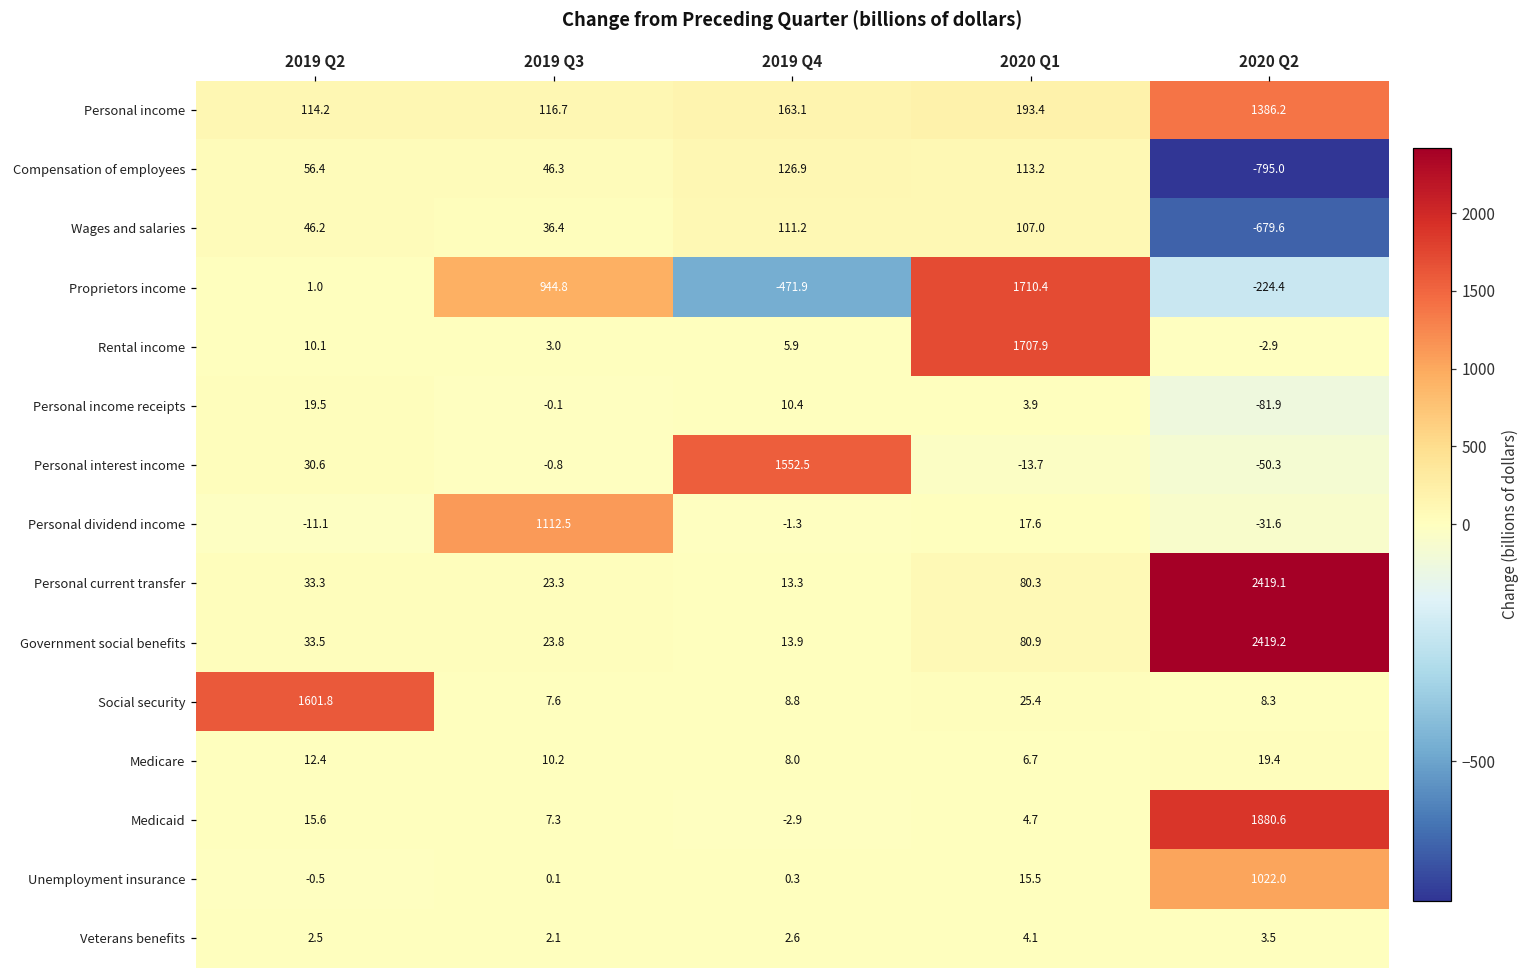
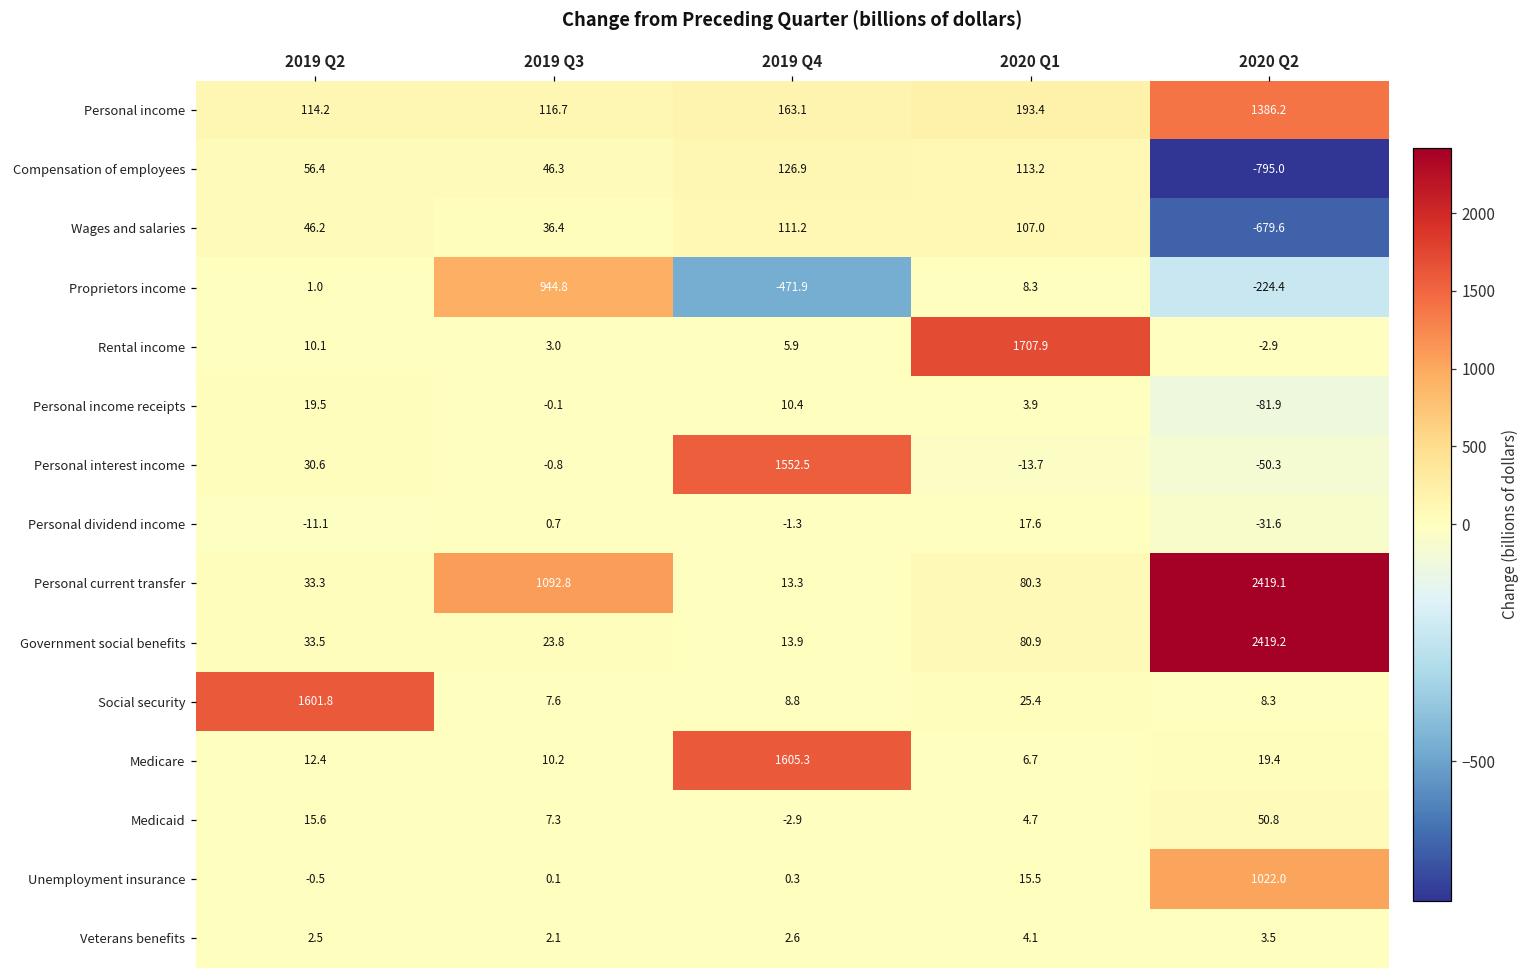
Proprietors income, 2020 Q1: 1710.4 -> 8.3
Personal dividend income, 2019 Q3: 1112.5 -> 0.7
Personal current transfer, 2019 Q3: 23.3 -> 1092.8
Medicare, 2019 Q4: 8.0 -> 1605.3
Medicaid, 2020 Q2: 1880.6 -> 50.8
